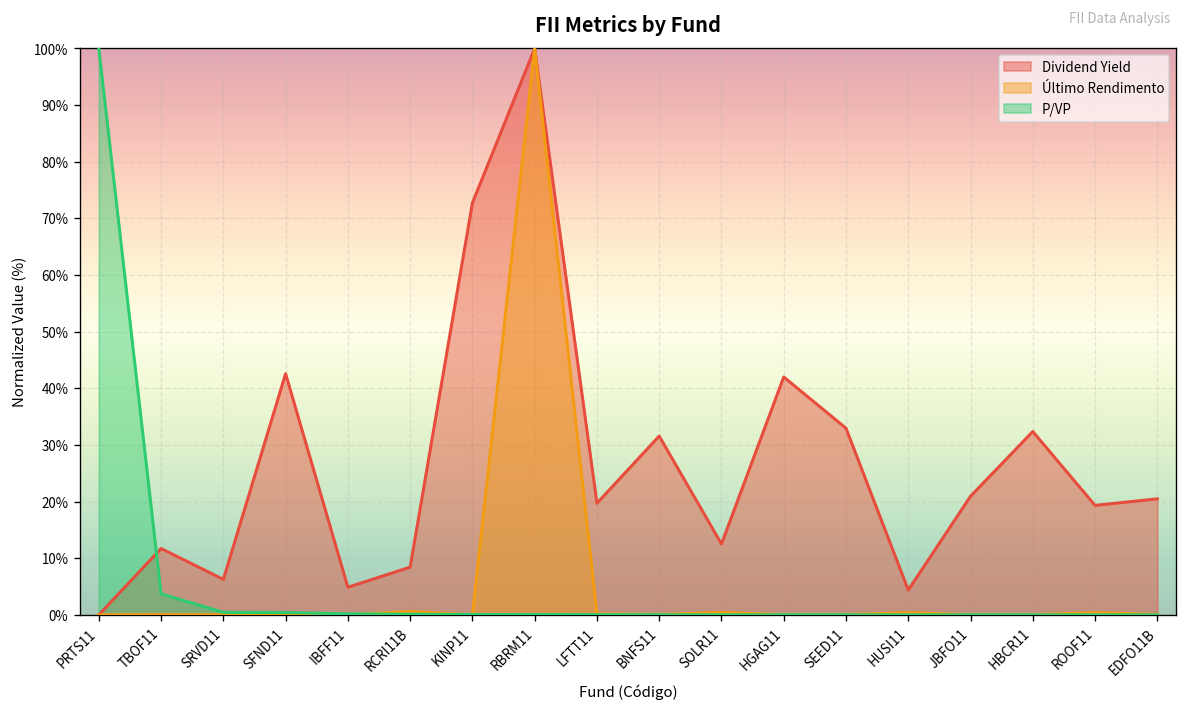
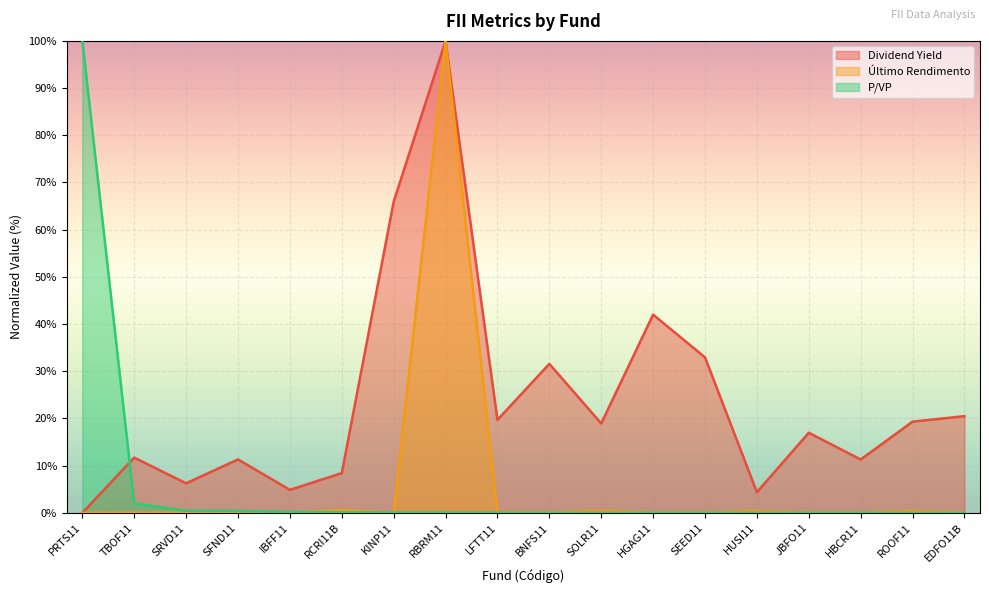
P/VP, TBOF11: 4% -> 2%
Dividend Yield, SFND11: 43% -> 11%
Dividend Yield, KINP11: 73% -> 66%
Dividend Yield, SOLR11: 13% -> 19%
Dividend Yield, JBFO11: 21% -> 17%
Dividend Yield, HBCR11: 32% -> 11%
